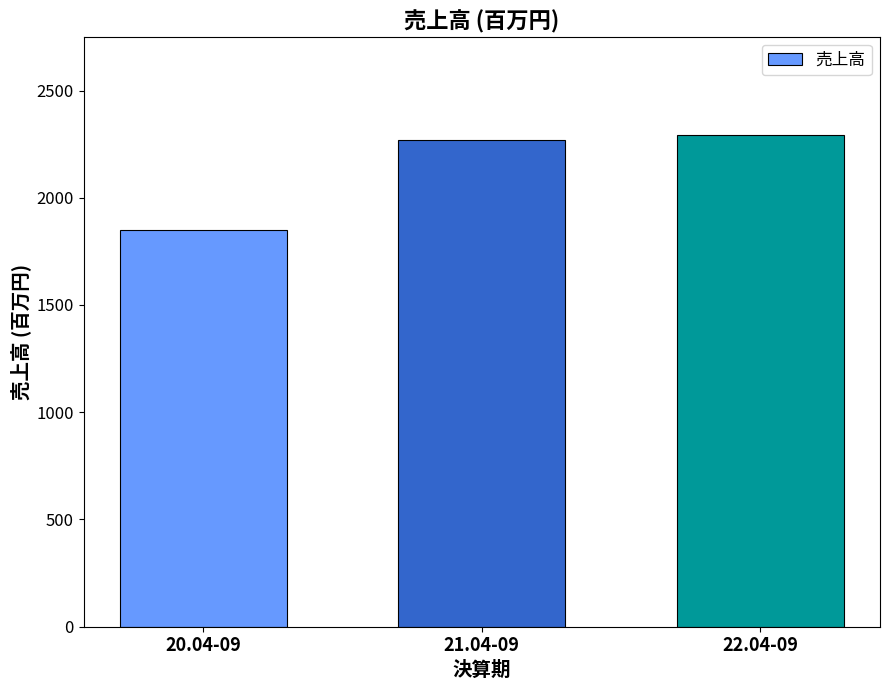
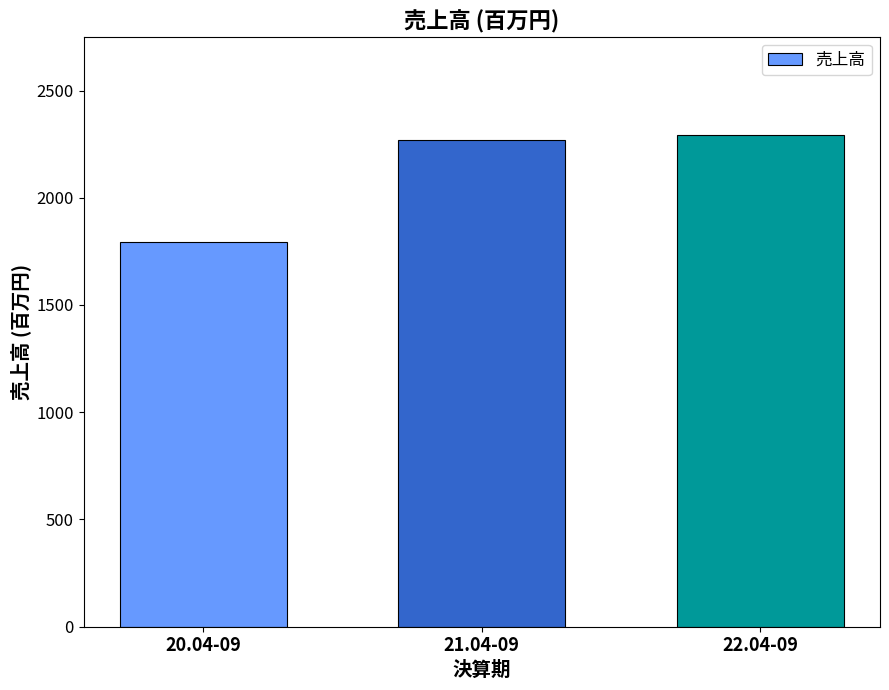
20.04-09: 1850 -> 1790
